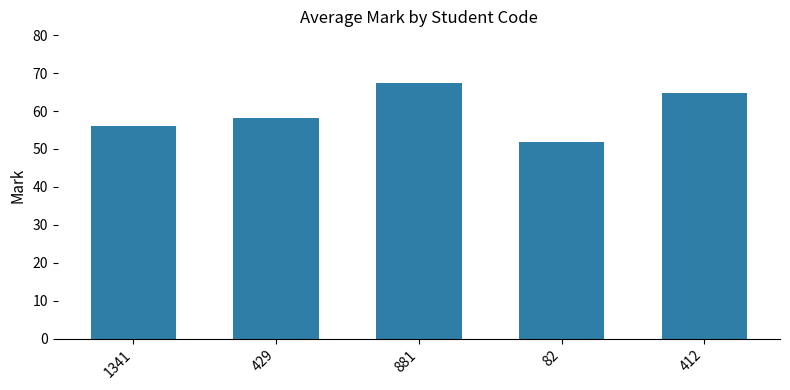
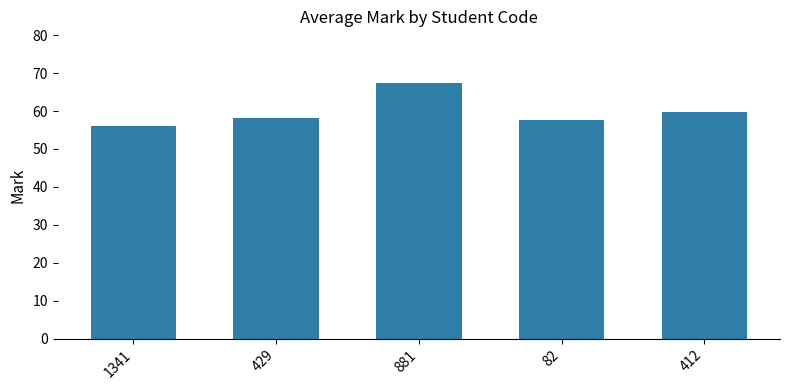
82: 52 -> 58
412: 65 -> 60
